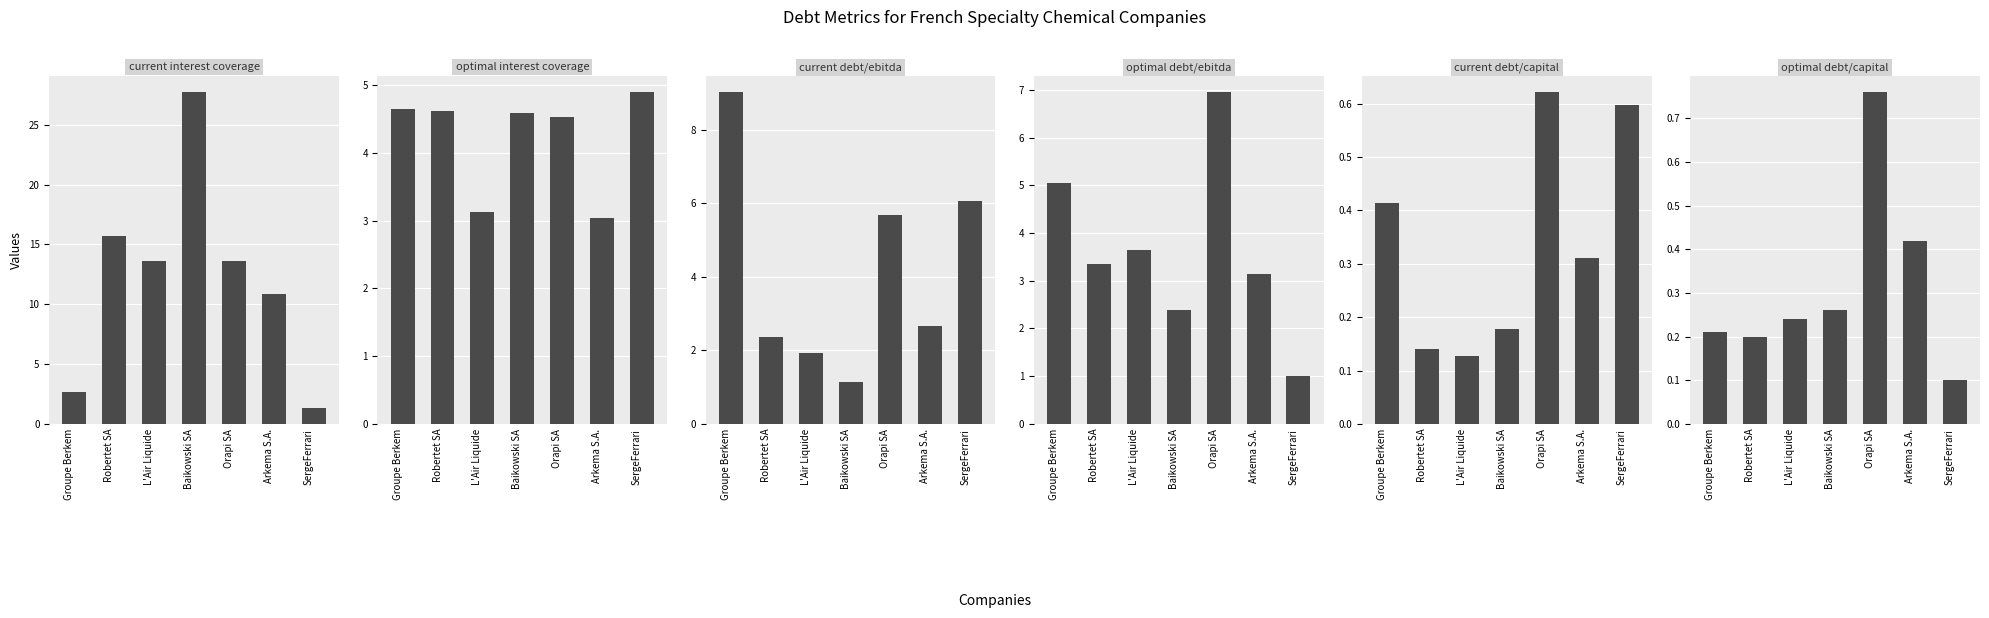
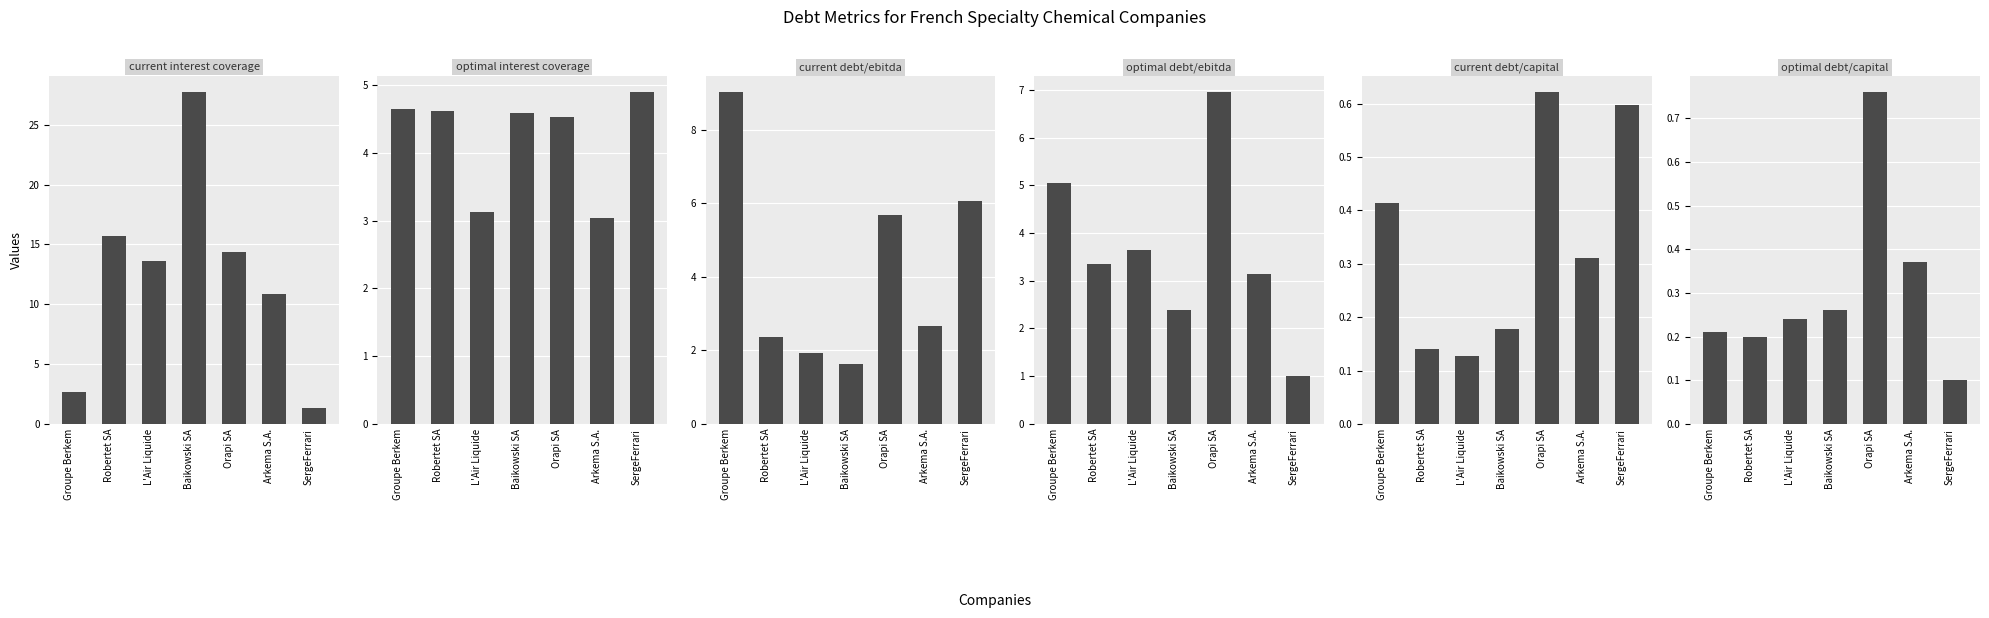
current interest coverage, Orapi SA: 13.6 -> 14.3
current debt/ebitda, Baikowski SA: 1.1 -> 1.6
optimal debt/capital, Arkema S.A.: 0.42 -> 0.37
